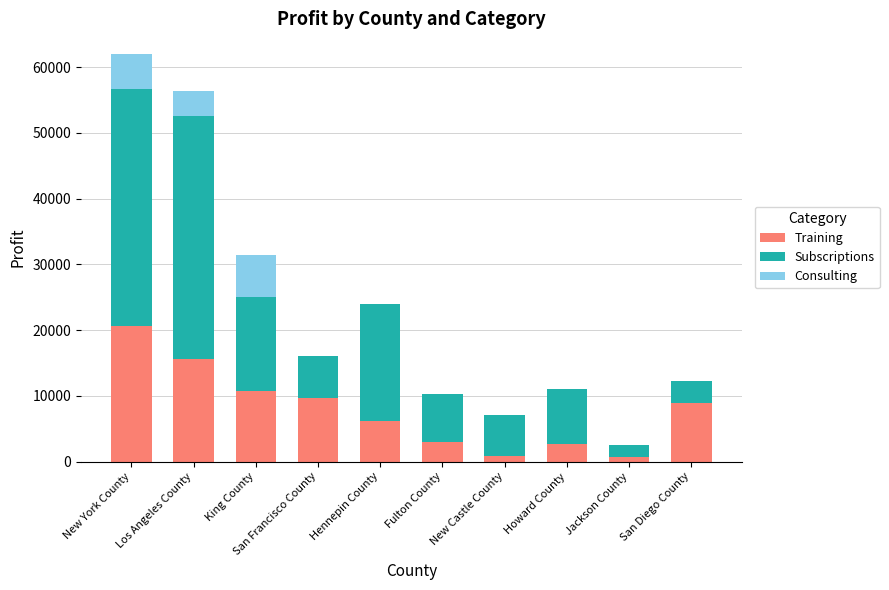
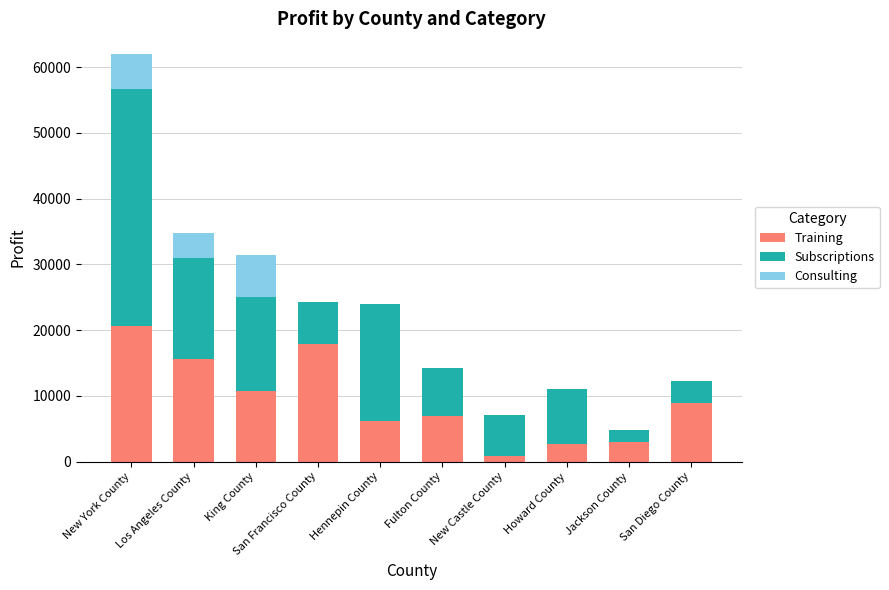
Subscriptions, Los Angeles County: 37000 -> 15000
Training, San Francisco County: 10000 -> 18000
Training, Fulton County: 3000 -> 7000
Training, Jackson County: 1000 -> 3000
